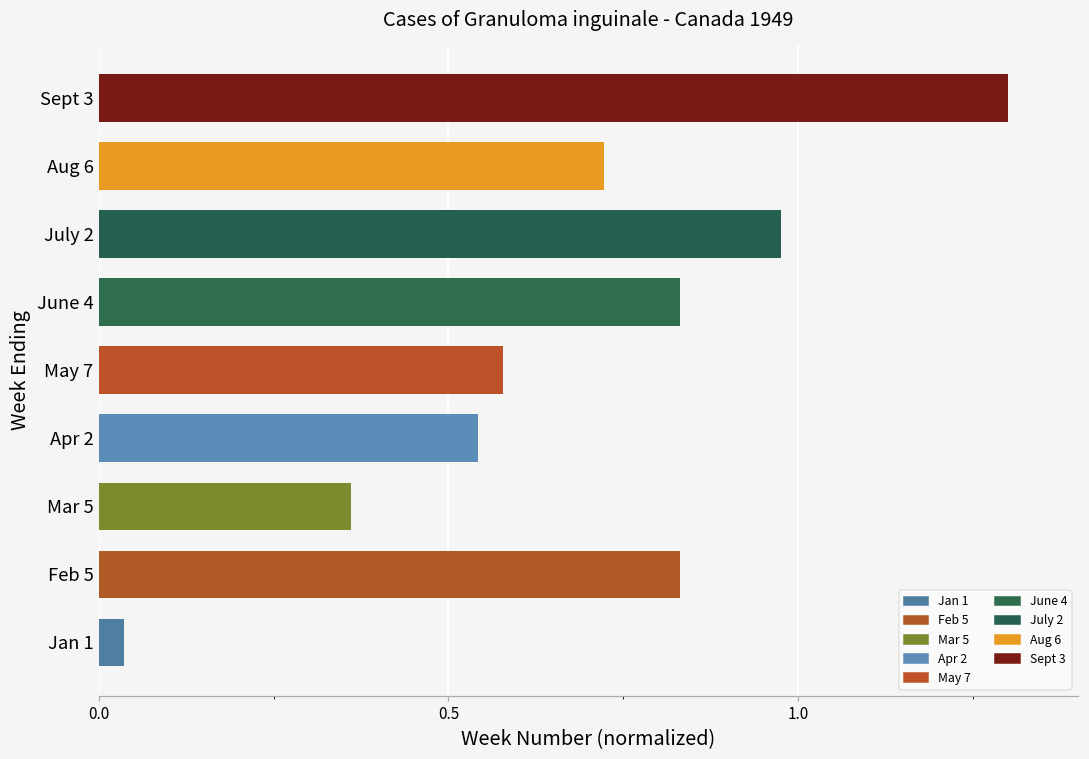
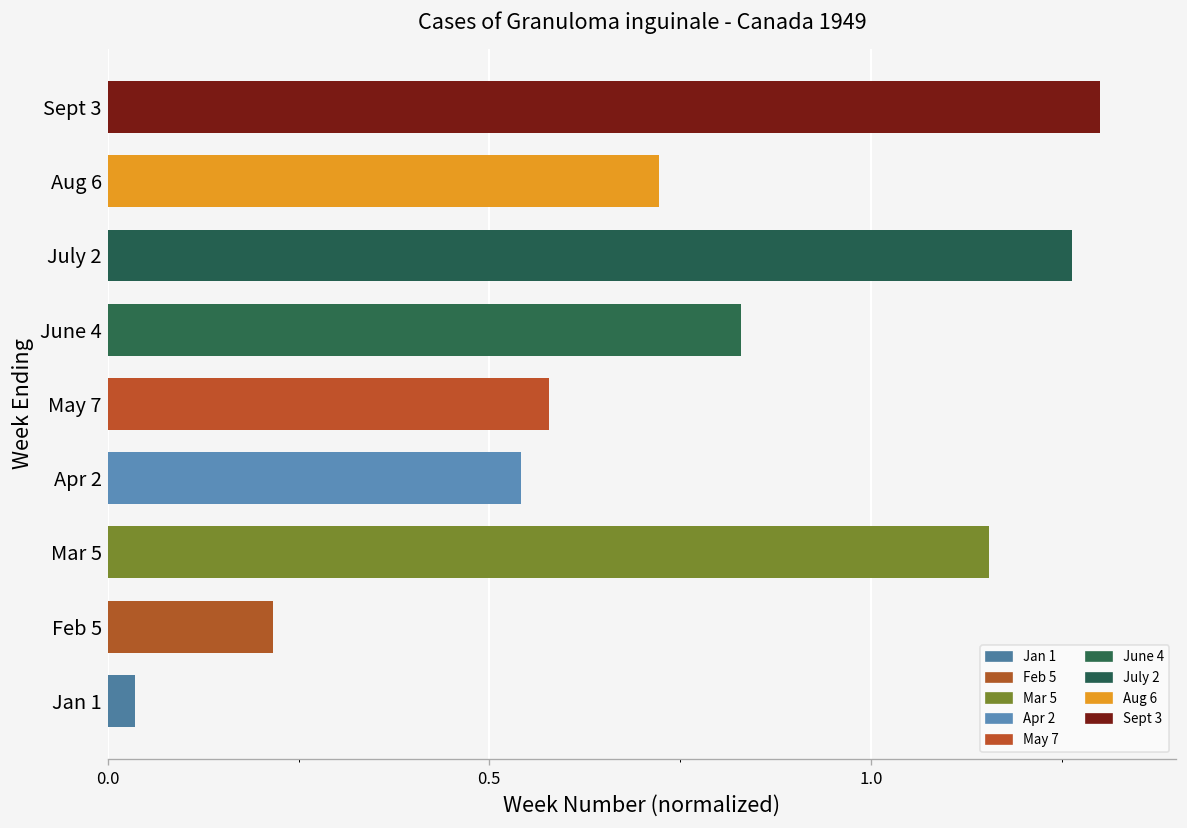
July 2: 0.98 -> 1.26
Mar 5: 0.36 -> 1.16
Feb 5: 0.83 -> 0.22
